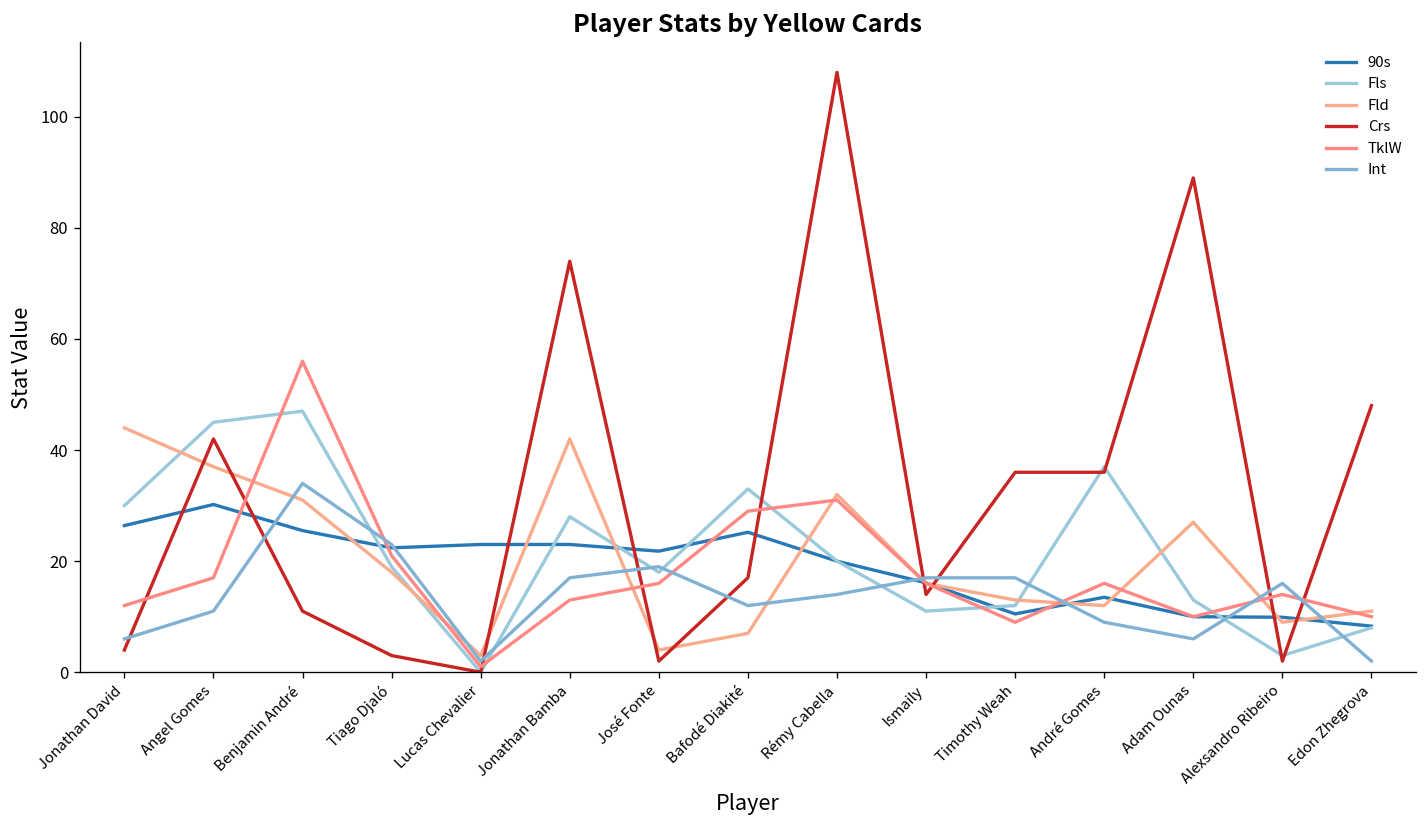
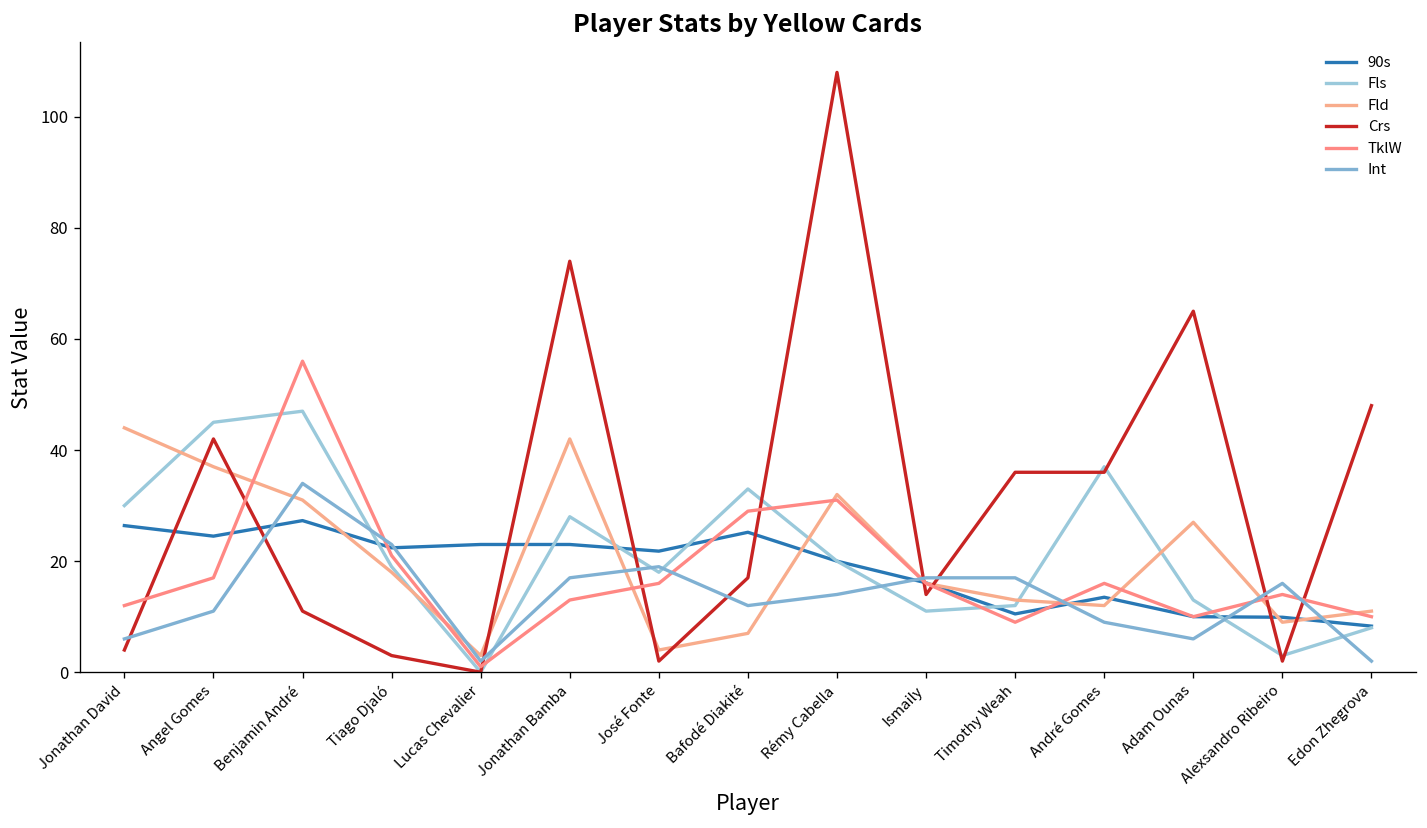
90s, Angel Gomes: 30 -> 25
90s, Benjamin André: 26 -> 27
Crs, Adam Ounas: 89 -> 65
